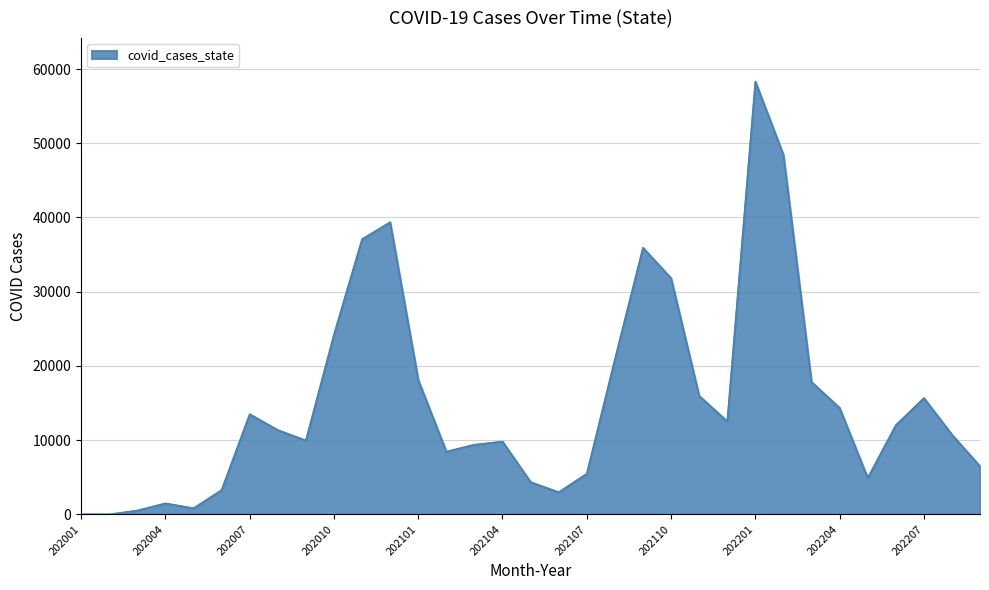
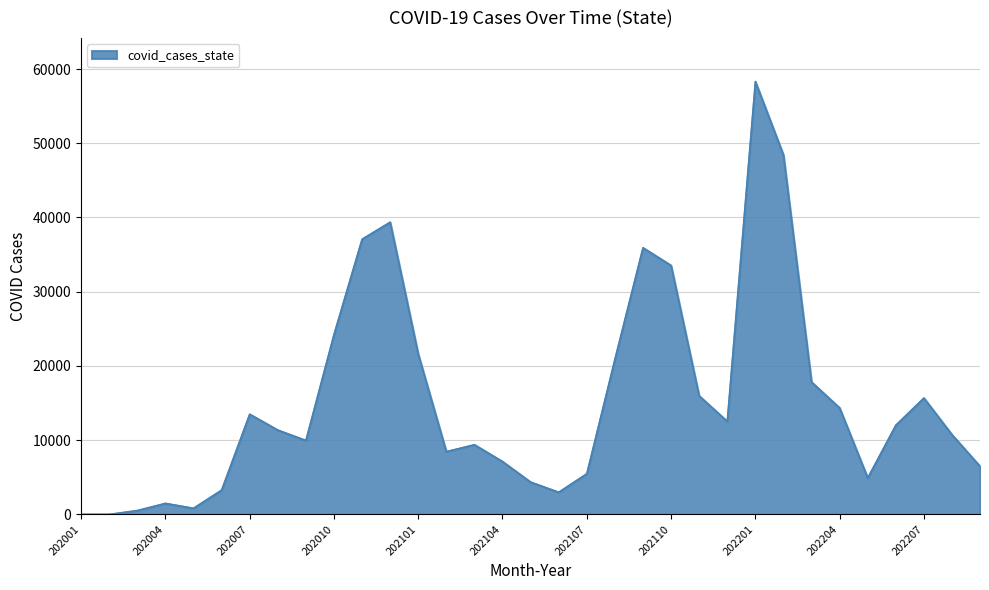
202101: 18000 -> 22000
202104: 10000 -> 7000
202110: 32000 -> 34000
